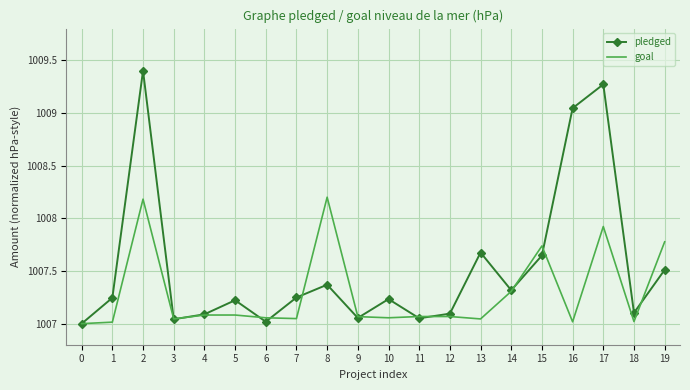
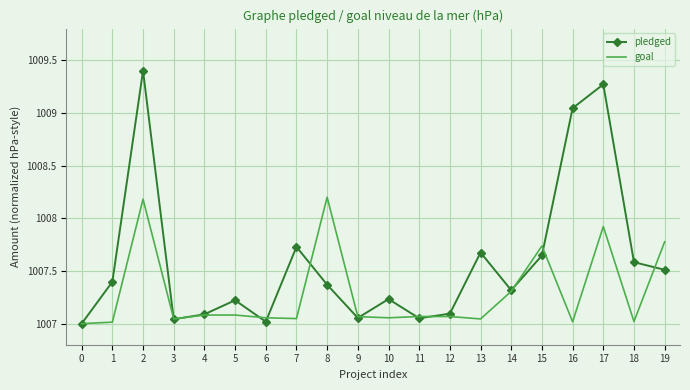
pledged, 1: 1007.25 -> 1007.40
pledged, 7: 1007.25 -> 1007.73
pledged, 18: 1007.10 -> 1007.58
